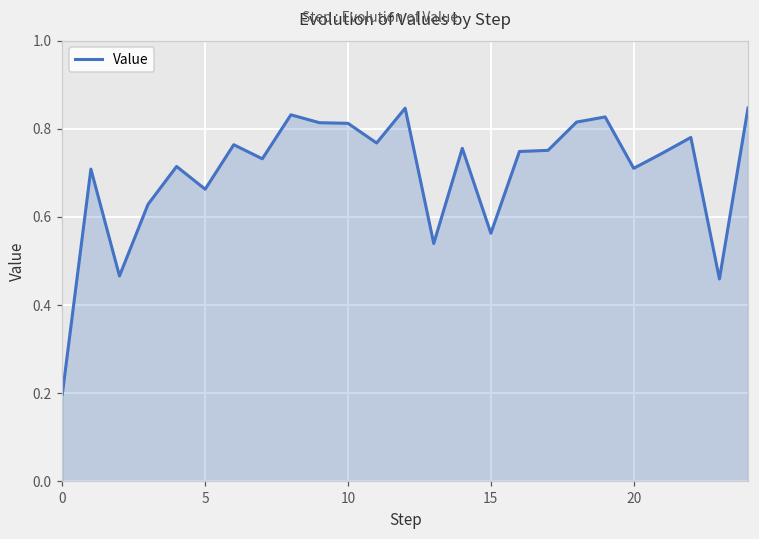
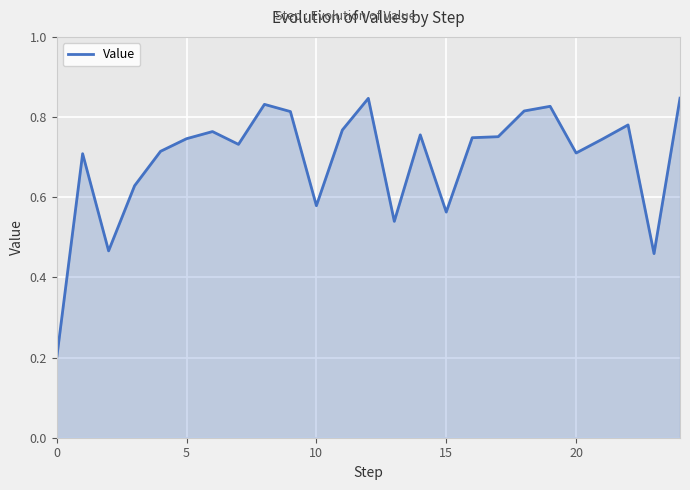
5: 0.66 -> 0.75
10: 0.81 -> 0.58
